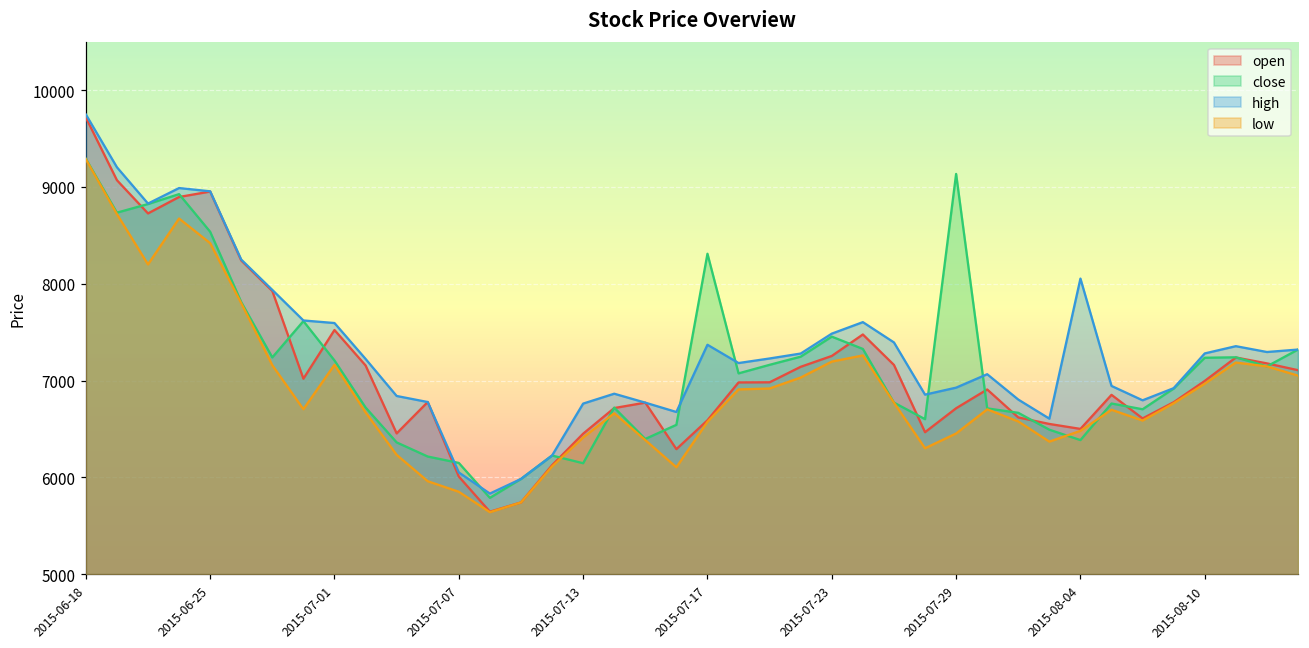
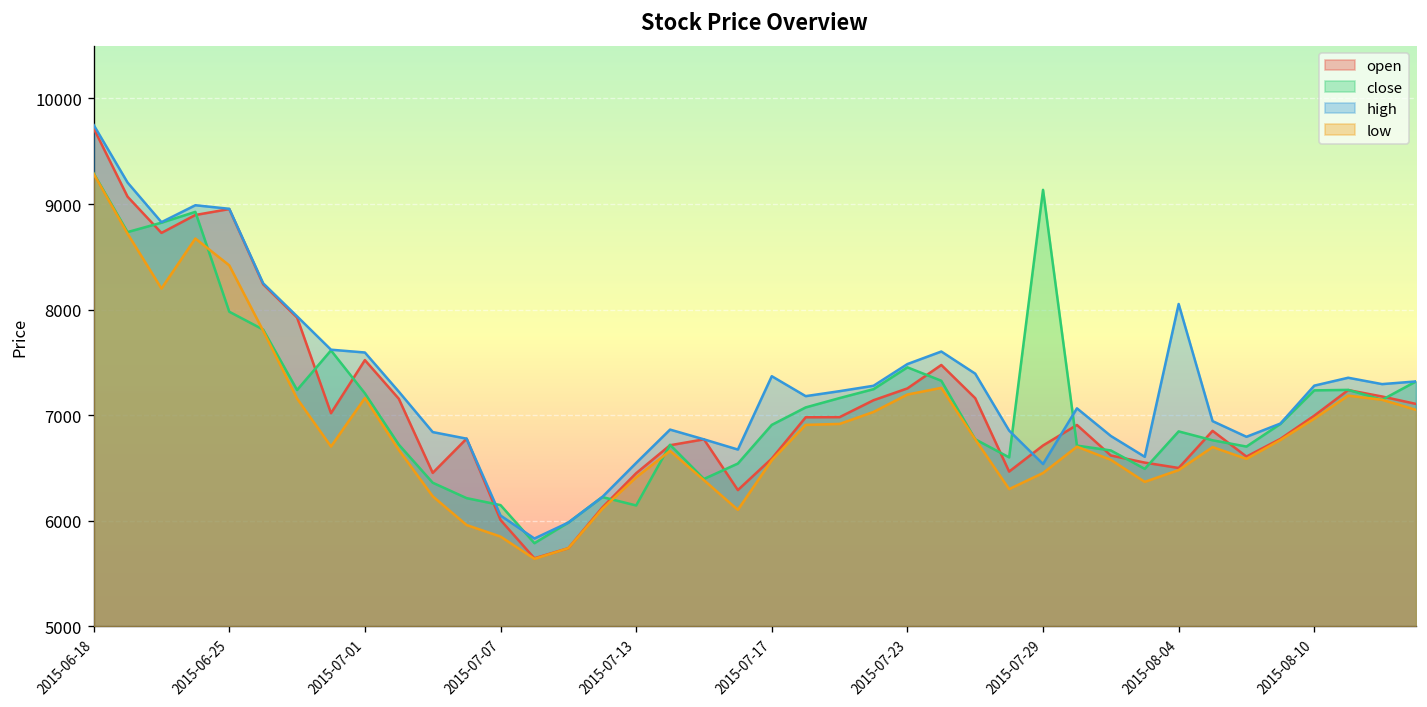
close, 2015-06-25: 8500 -> 8000
high, 2015-07-13: 6800 -> 6500
close, 2015-07-17: 8300 -> 6900
high, 2015-07-29: 6900 -> 6500
close, 2015-08-04: 6400 -> 6800
